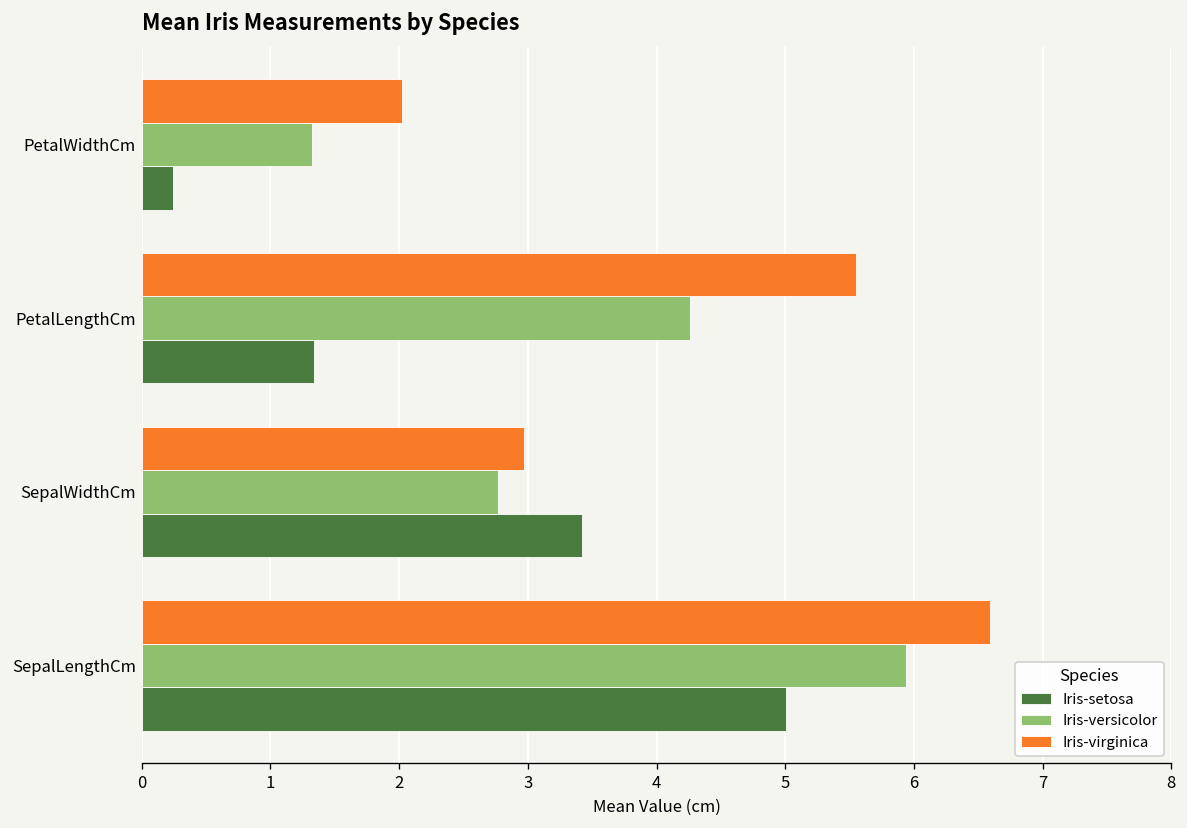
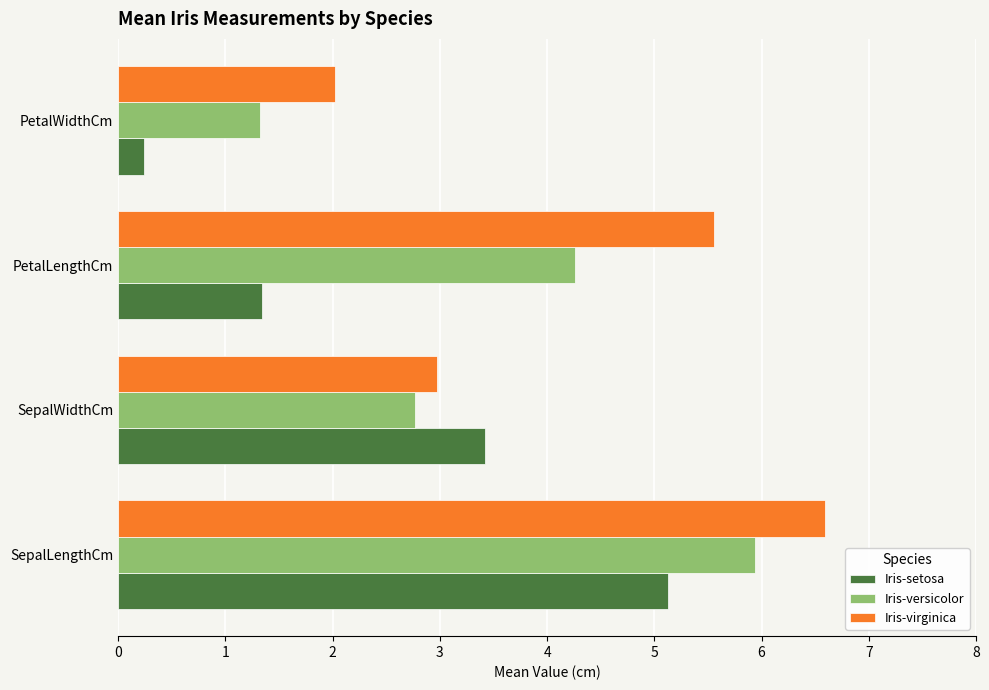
Iris-setosa, SepalLengthCm: 5.01 -> 5.13
